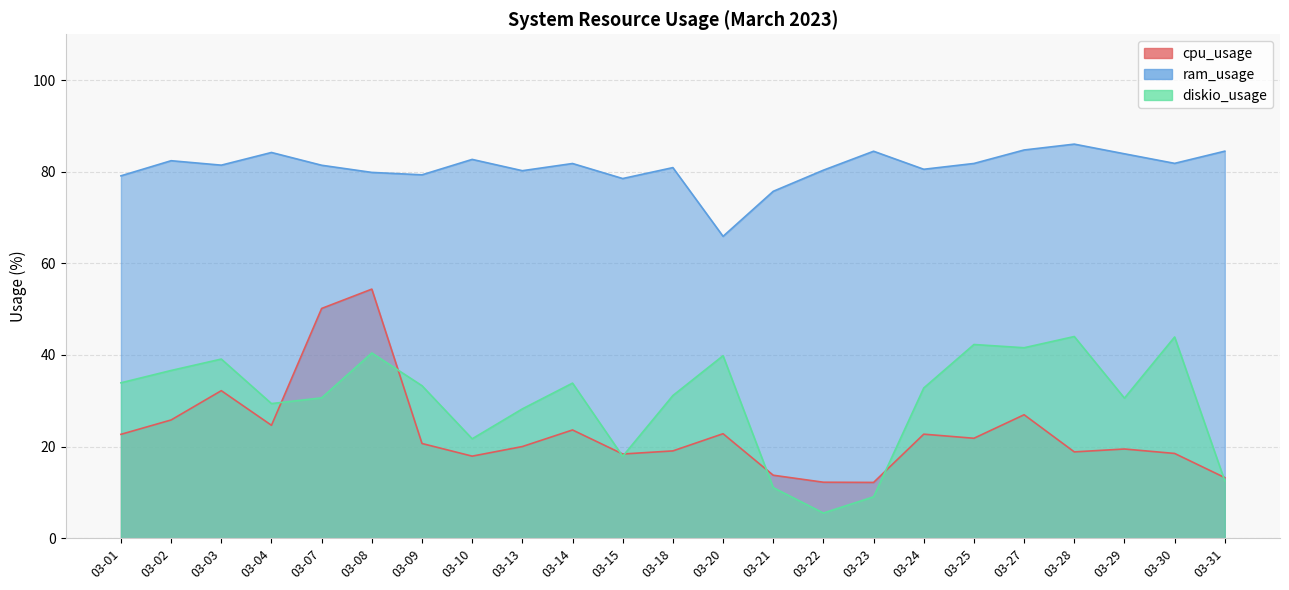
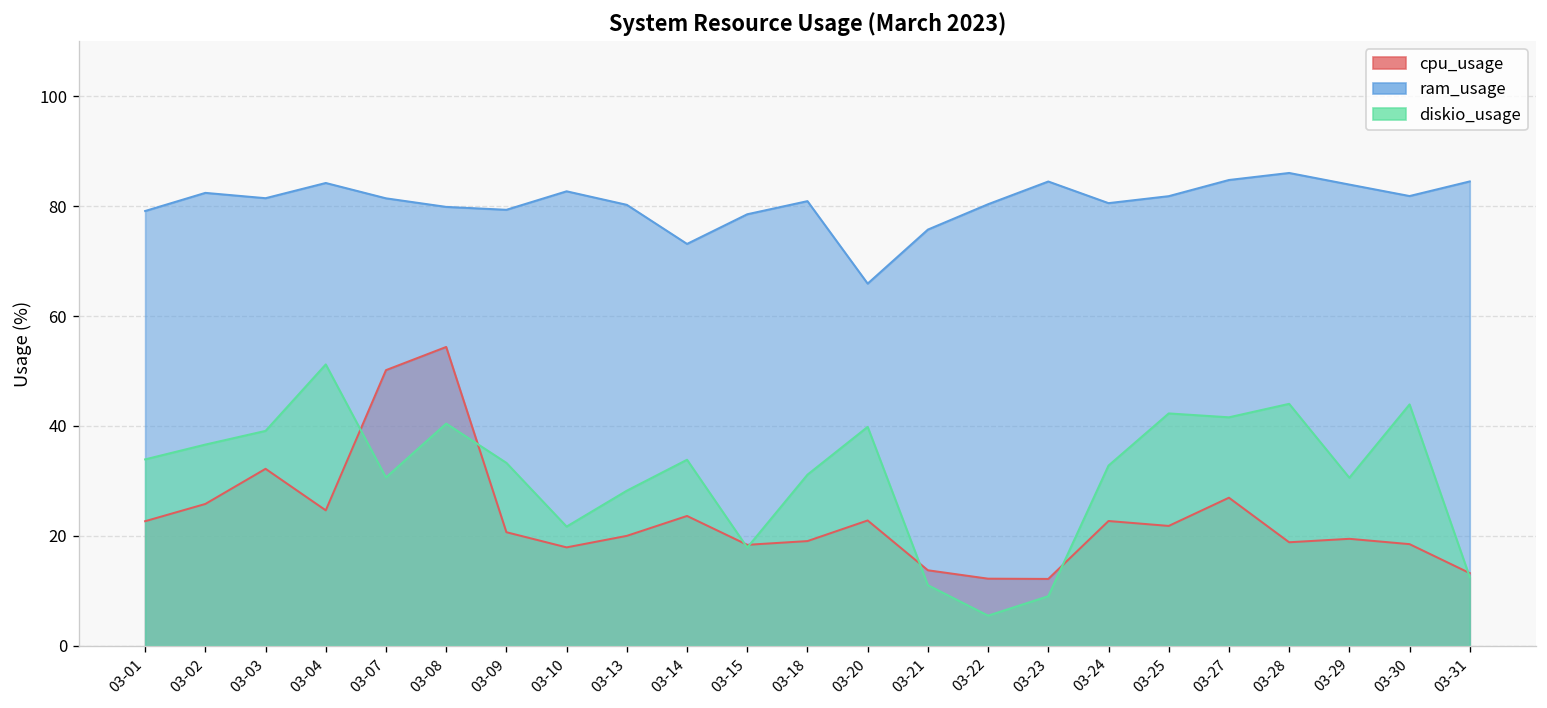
diskio_usage, 03-04: 29 -> 51
ram_usage, 03-14: 82 -> 73
